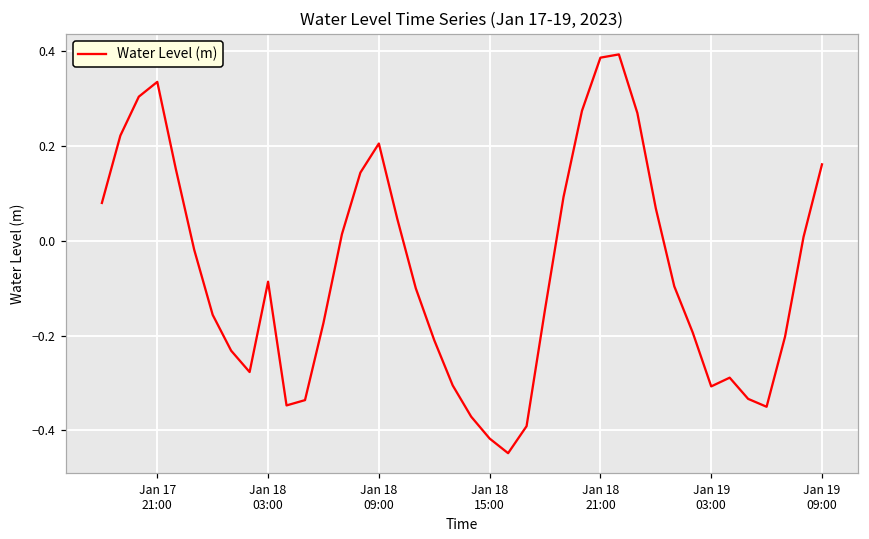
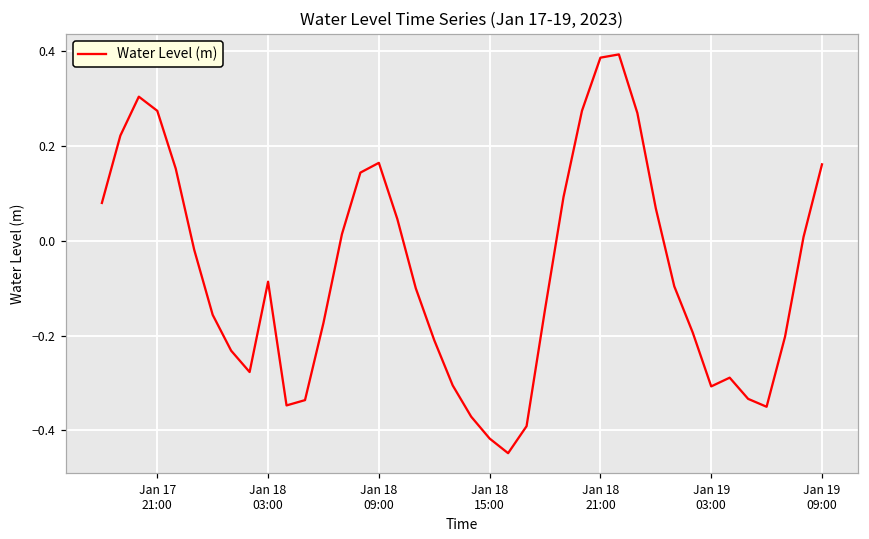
Jan 17 21:00: 0.34 -> 0.27
Jan 18 09:00: 0.21 -> 0.16
